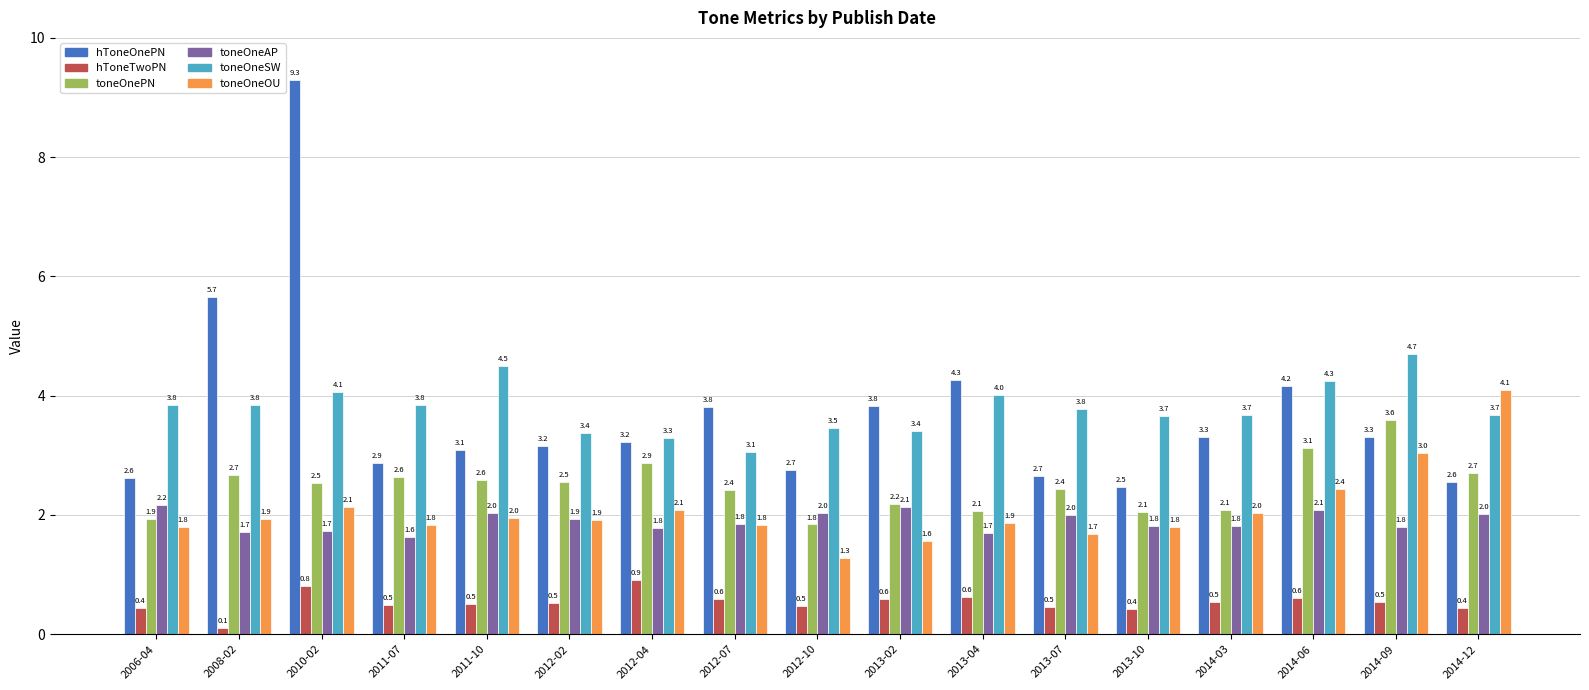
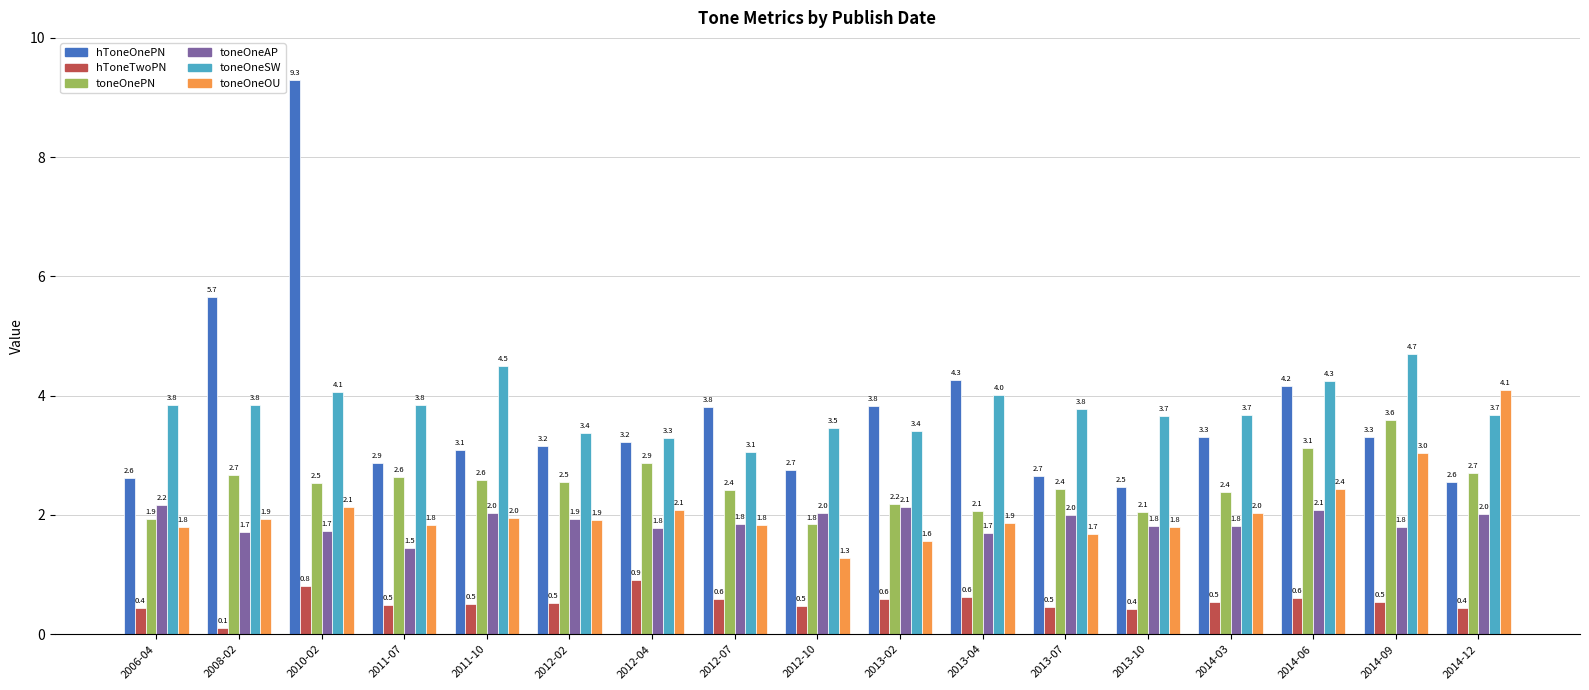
toneOneAP, 2011-07: 1.6 -> 1.5
toneOnePN, 2014-03: 2.1 -> 2.4
